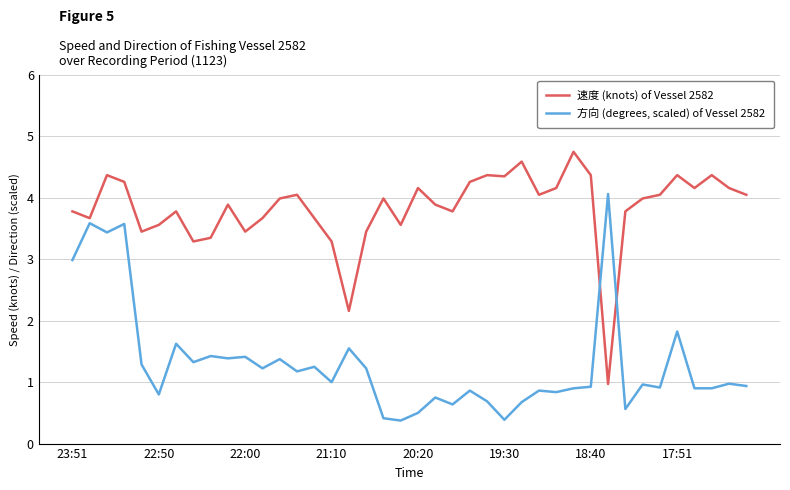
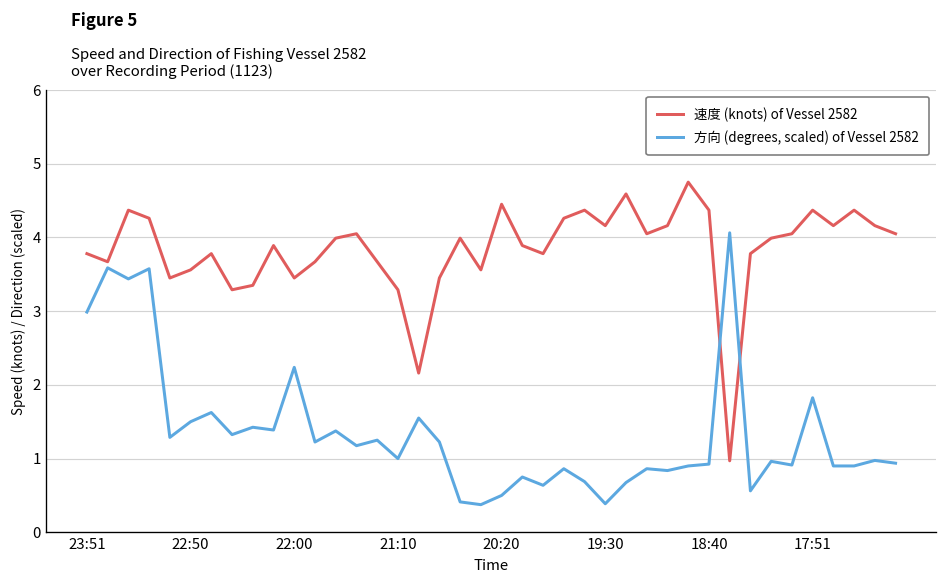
方向 (degrees, scaled) of Vessel 2582, 22:50: 0.8 -> 1.5
方向 (degrees, scaled) of Vessel 2582, 22:00: 1.4 -> 2.2
速度 (knots) of Vessel 2582, 20:20: 4.2 -> 4.5
速度 (knots) of Vessel 2582, 19:30: 4.4 -> 4.2
